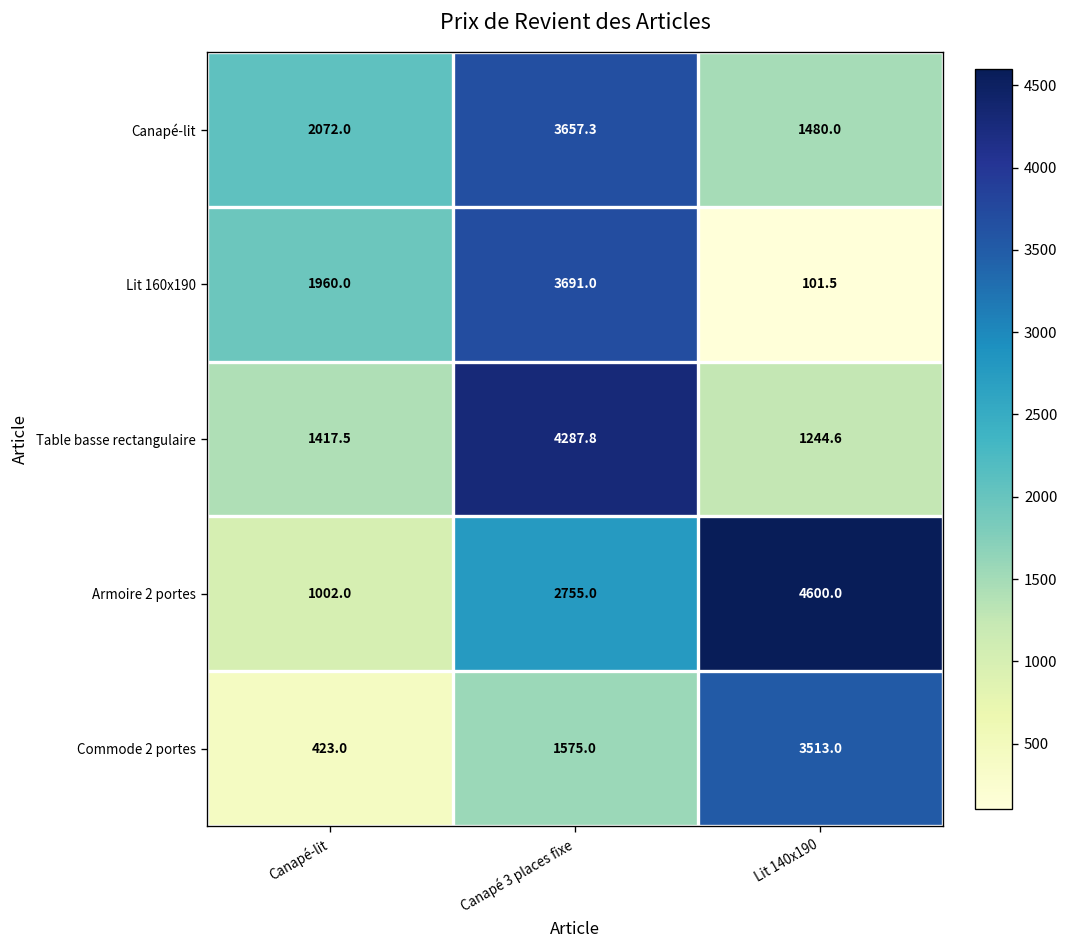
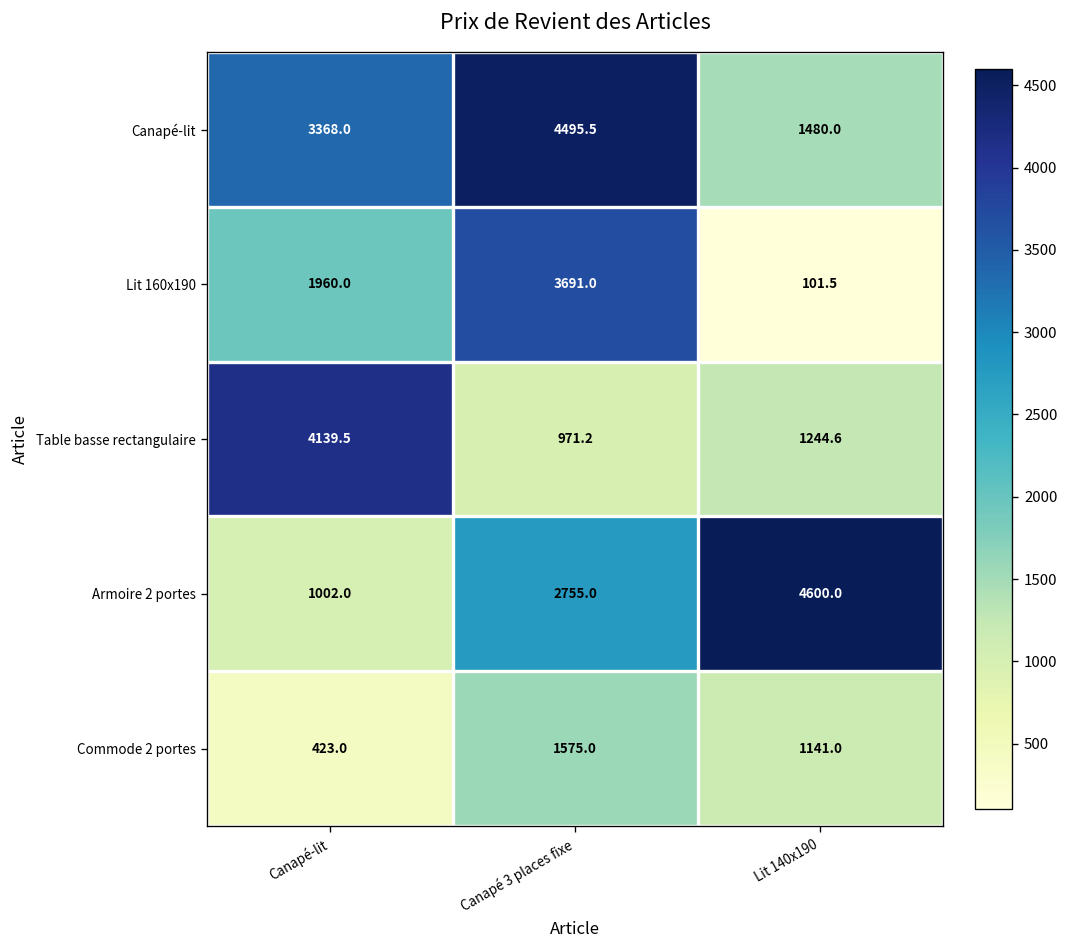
Canapé-lit, Canapé-lit: 2072.0 -> 3368.0
Canapé-lit, Canapé 3 places fixe: 3657.3 -> 4495.5
Table basse rectangulaire, Canapé-lit: 1417.5 -> 4139.5
Table basse rectangulaire, Canapé 3 places fixe: 4287.8 -> 971.2
Commode 2 portes, Lit 140x190: 3513.0 -> 1141.0
